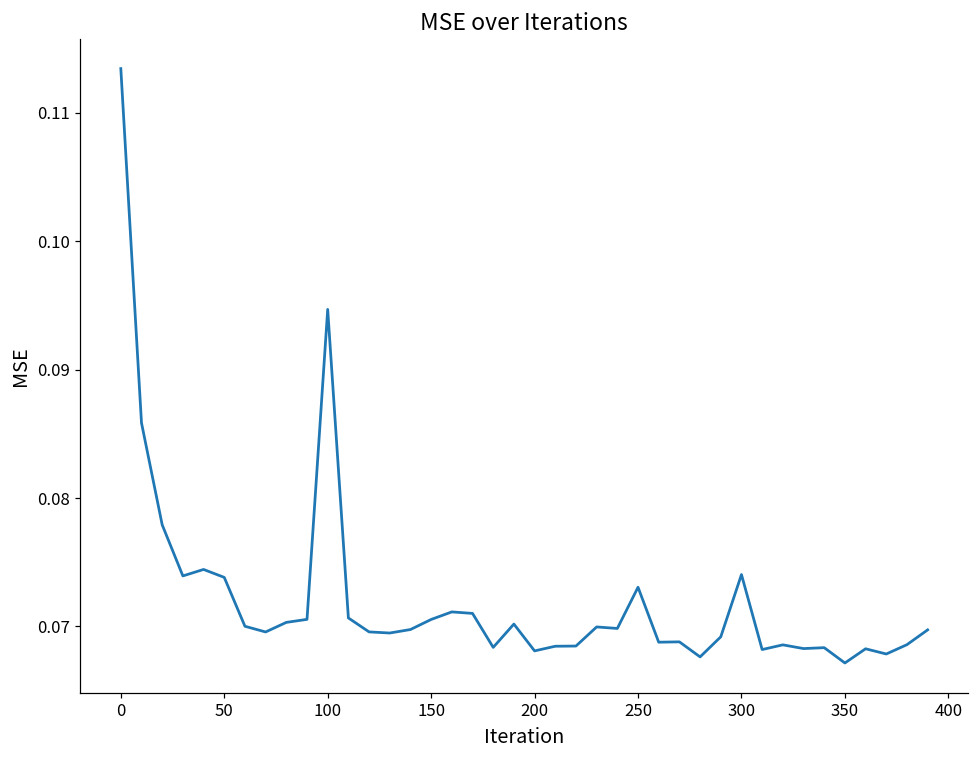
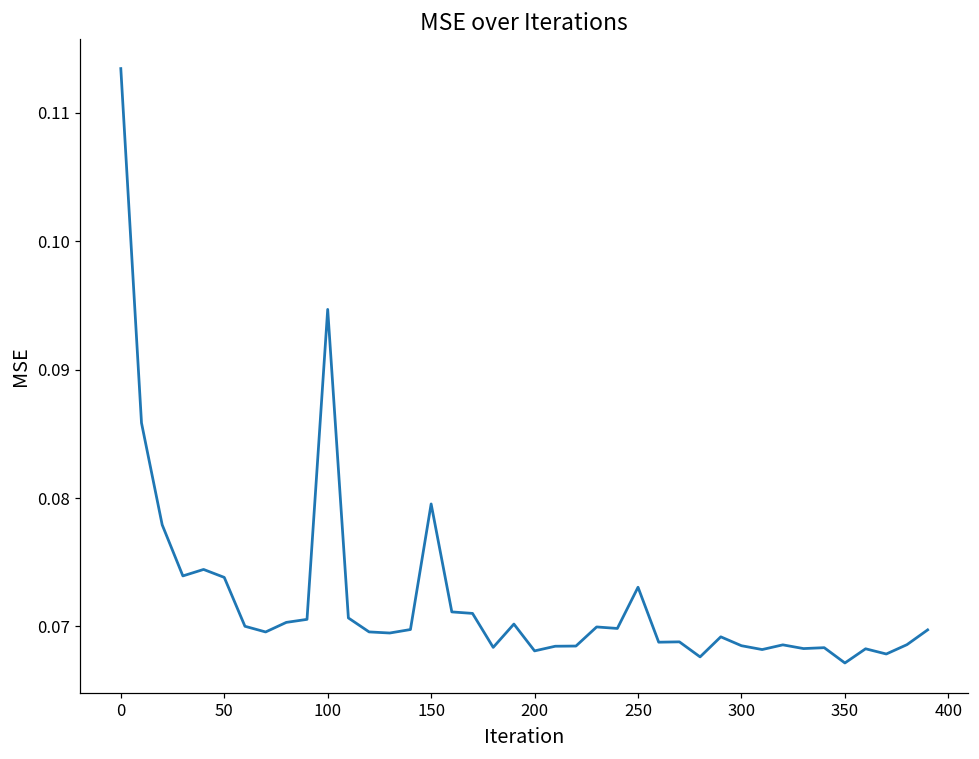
150: 0.0705 -> 0.0795
300: 0.0740 -> 0.0685
